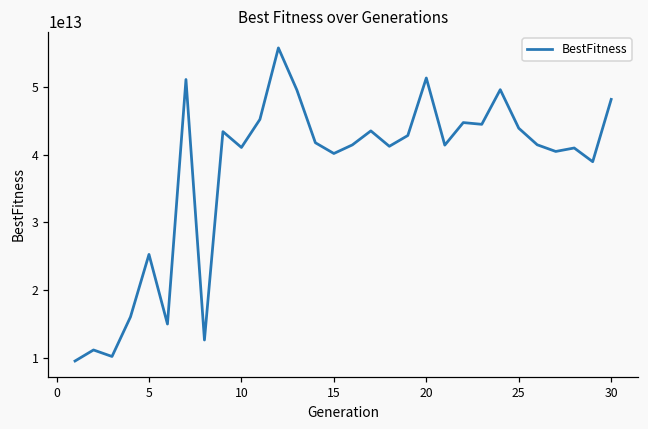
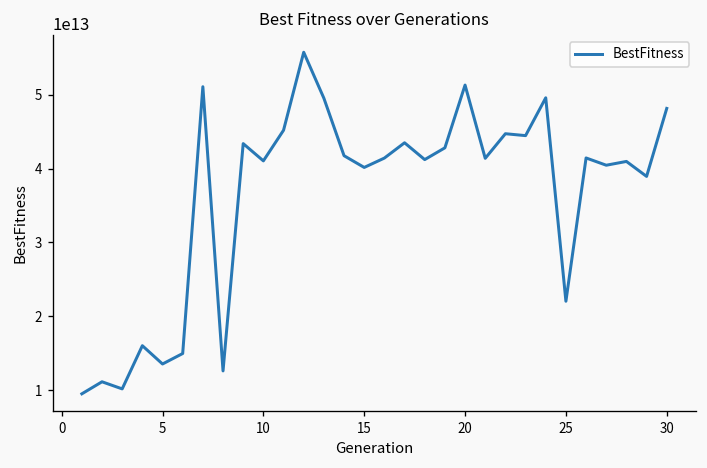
5: 25000000000000 -> 14000000000000
25: 44000000000000 -> 22000000000000
